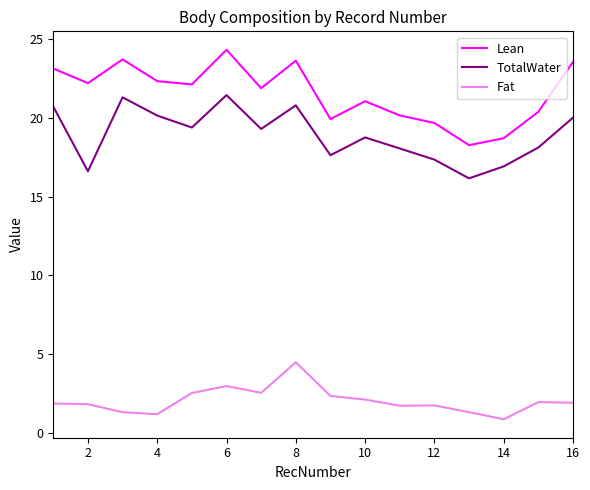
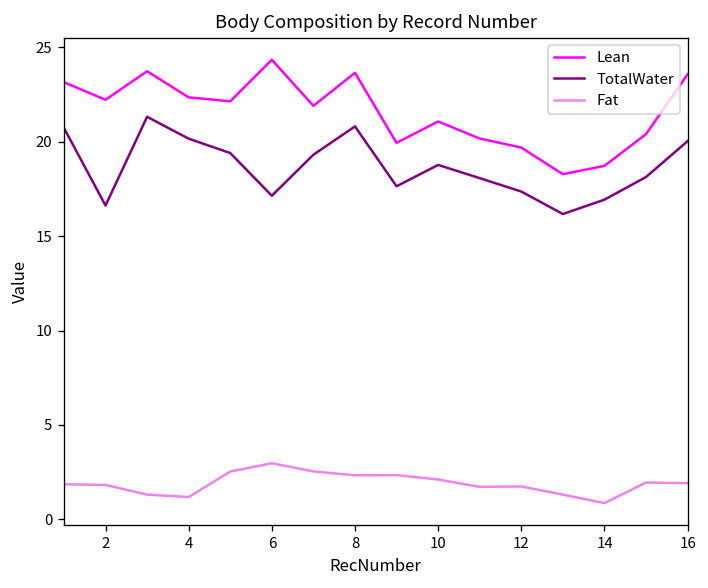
TotalWater, 6: 21.5 -> 17.1
Fat, 8: 4.5 -> 2.3
